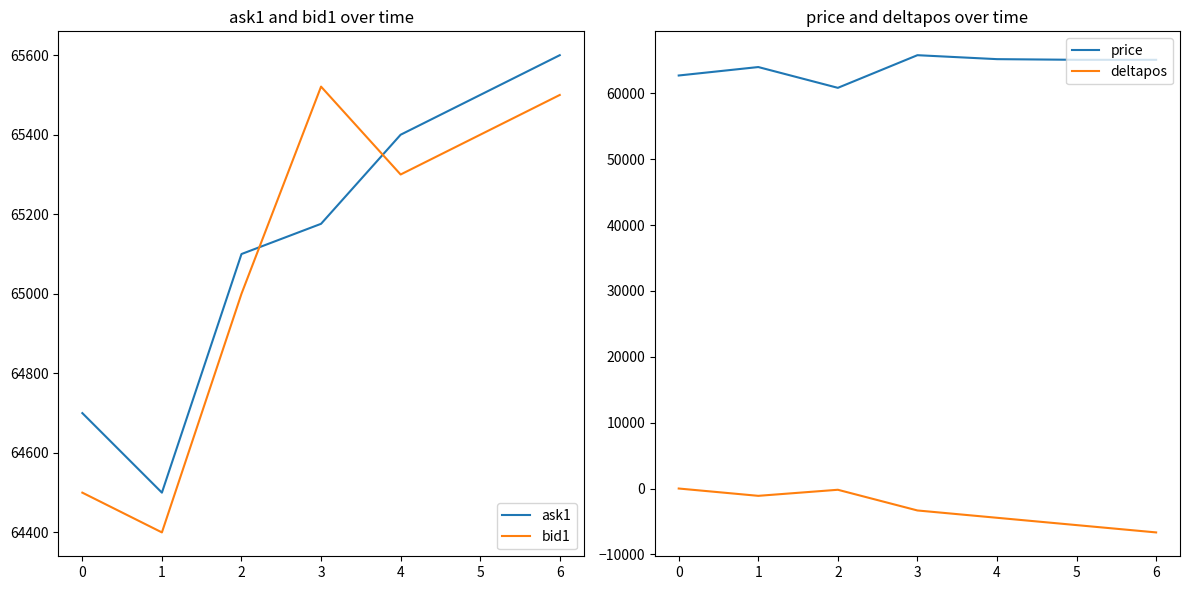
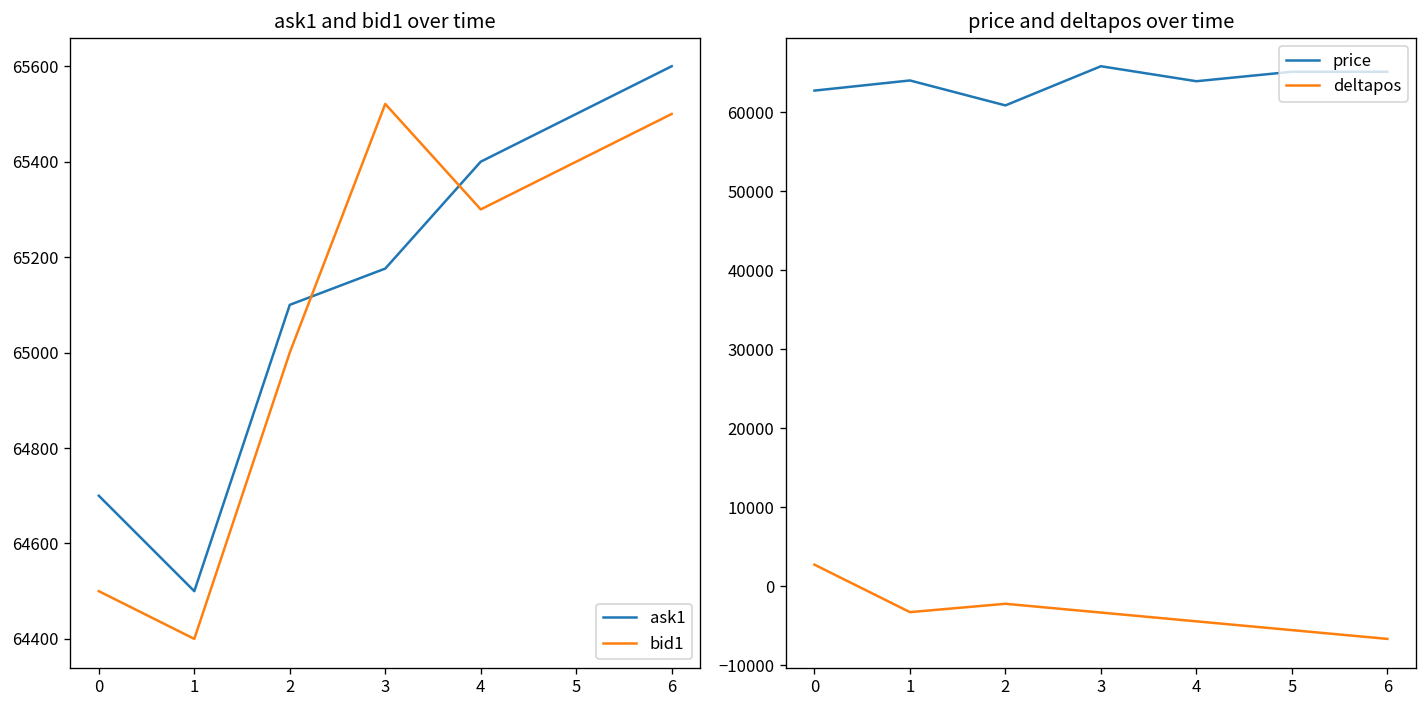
price and deltapos over time, deltapos, 0: 0 -> 3000
price and deltapos over time, deltapos, 1: -1000 -> -3000
price and deltapos over time, deltapos, 2: 0 -> -2000
price and deltapos over time, price, 4: 65000 -> 64000
